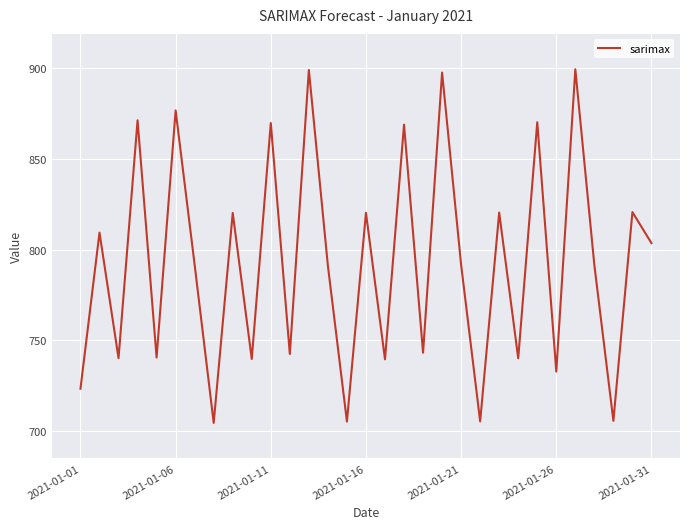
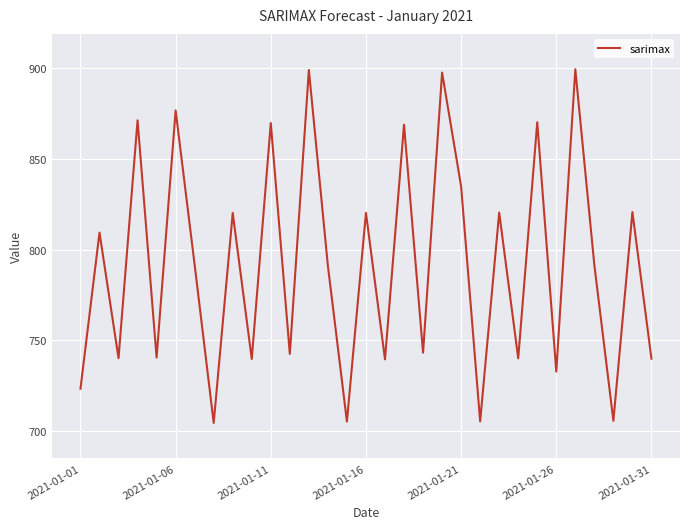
2021-01-21: 792 -> 835
2021-01-31: 804 -> 740
